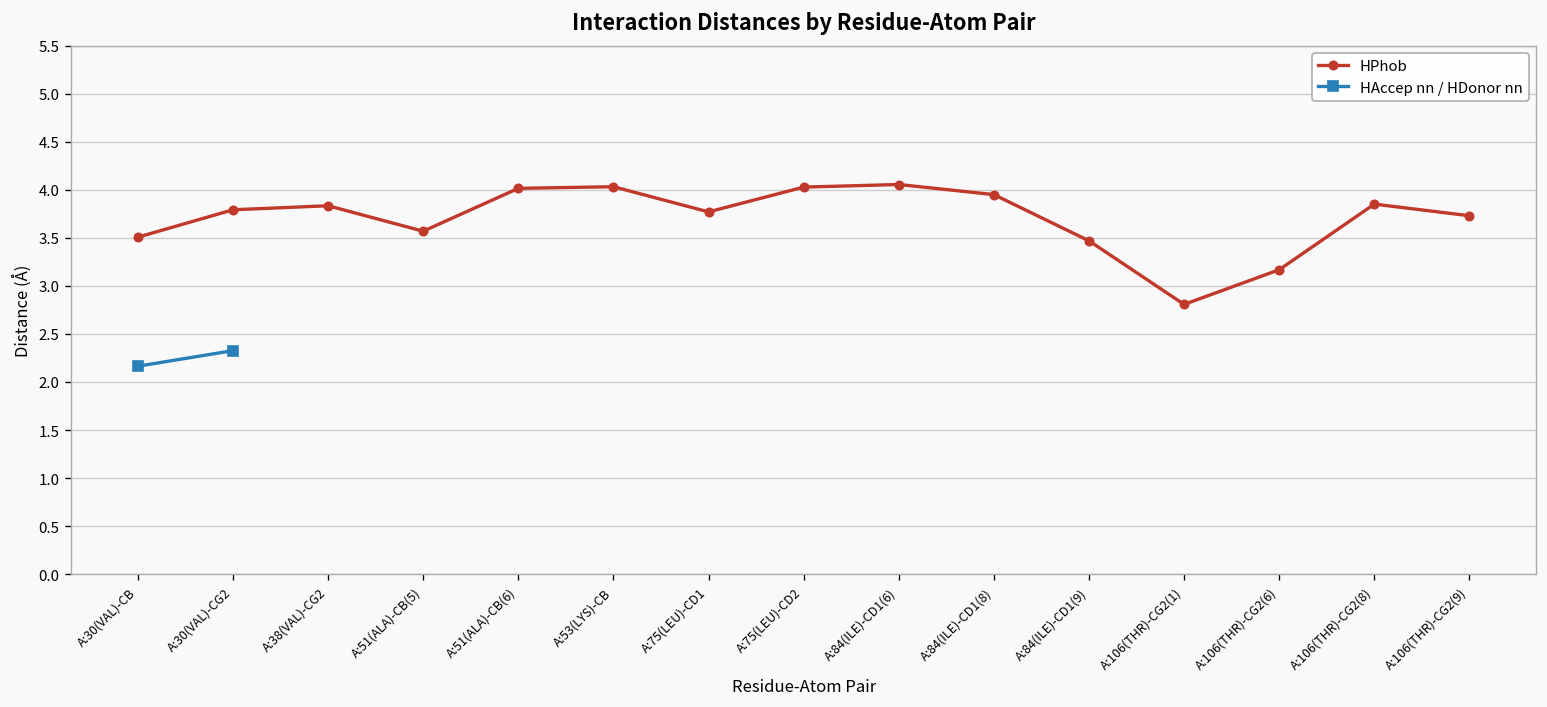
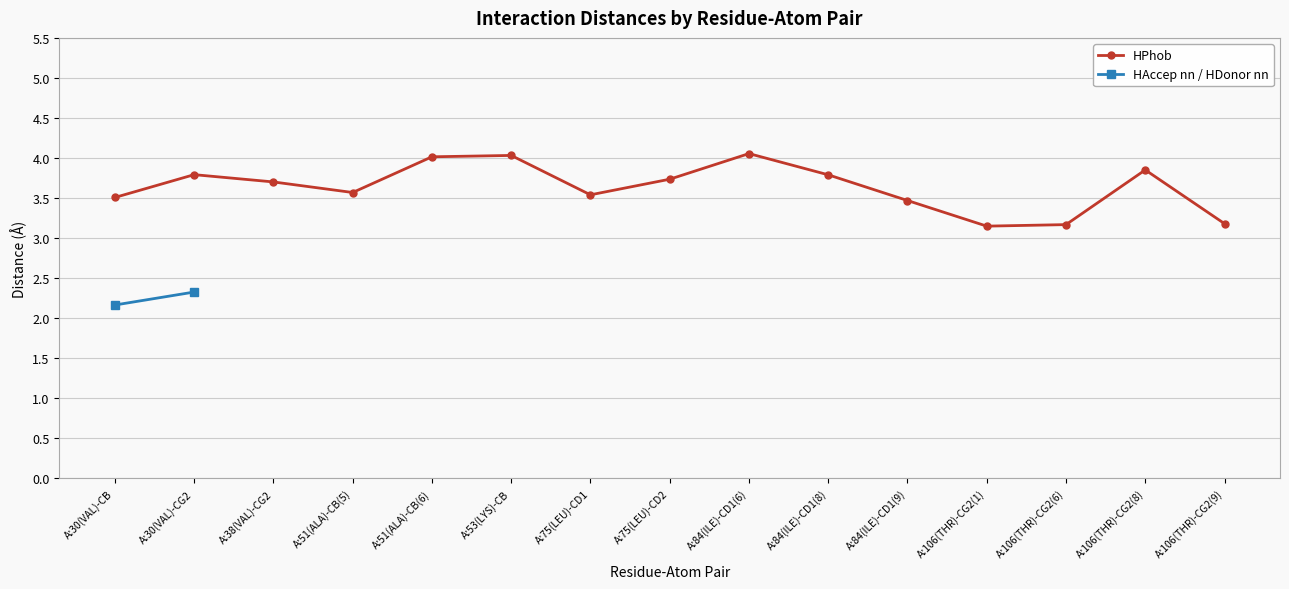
HPhob, A:38(VAL)-CG2: 3.8 -> 3.7
HPhob, A:75(LEU)-CD1: 3.8 -> 3.5
HPhob, A:75(LEU)-CD2: 4.0 -> 3.7
HPhob, A:84(ILE)-CD1(8): 4.0 -> 3.8
HPhob, A:106(THR)-CG2(1): 2.8 -> 3.1
HPhob, A:106(THR)-CG2(9): 3.7 -> 3.2
